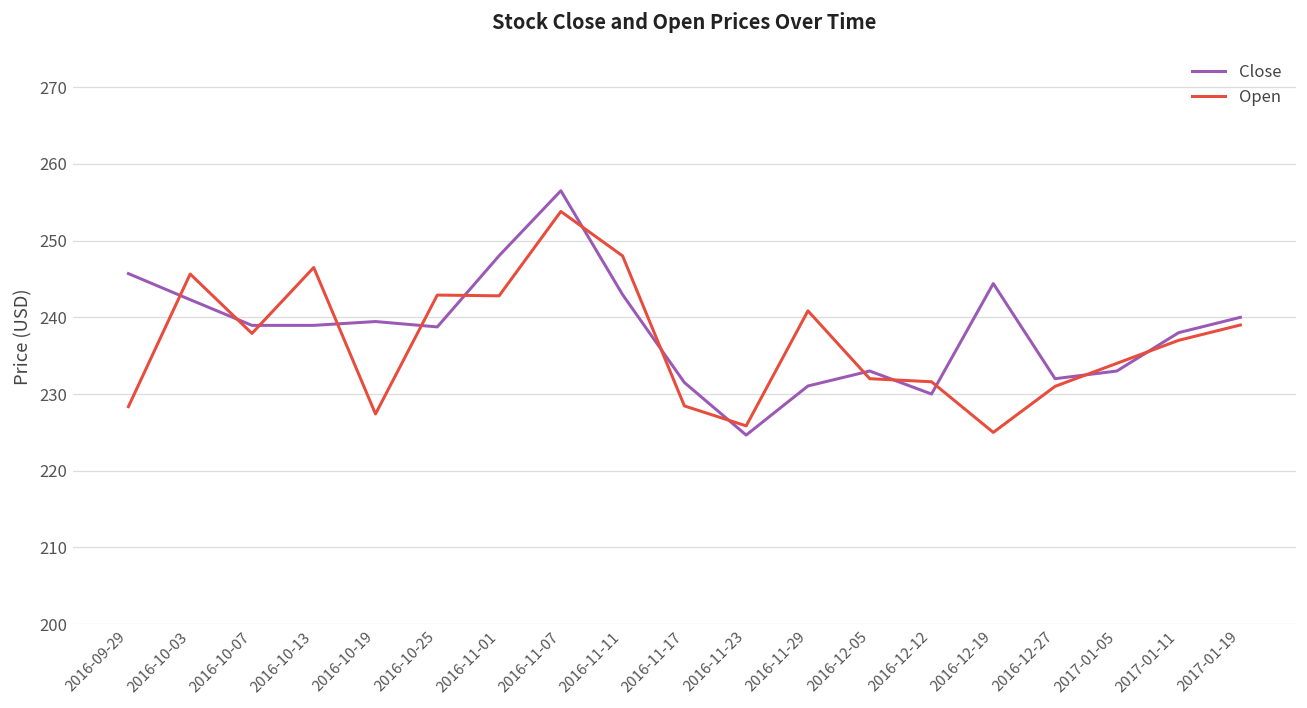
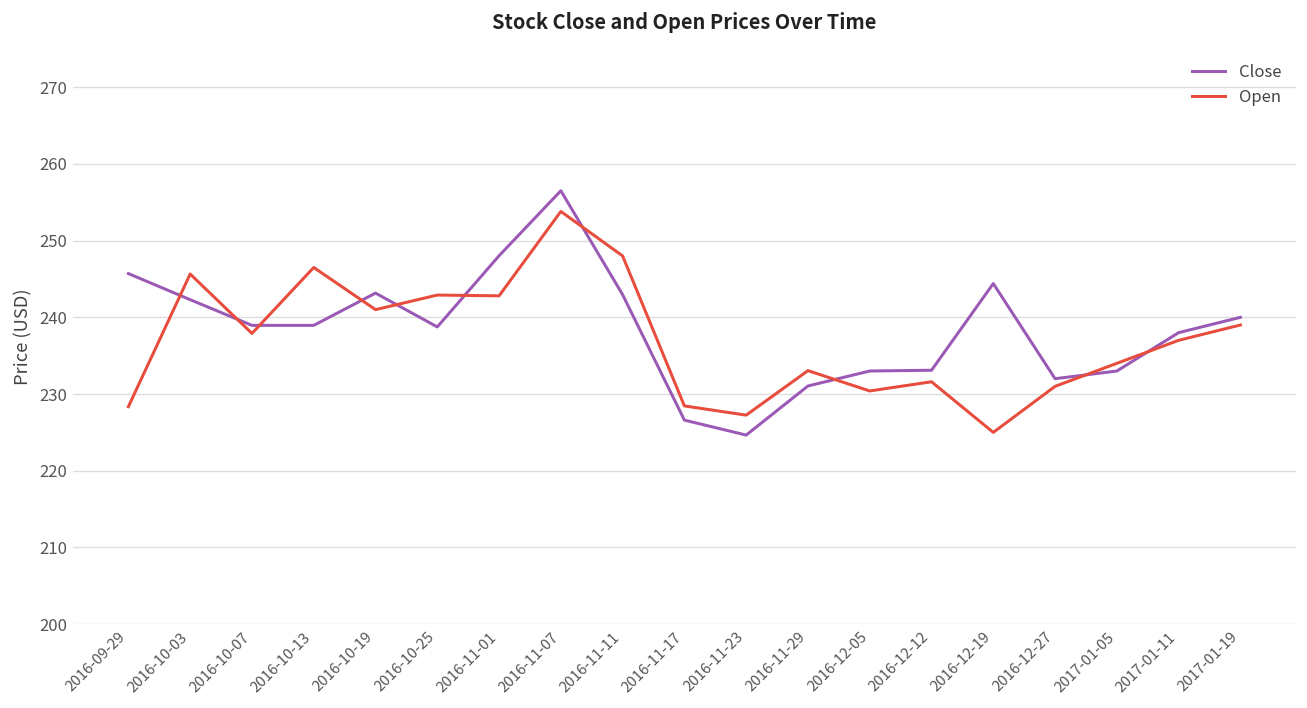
Close, 2016-10-19: 239 -> 243
Open, 2016-10-19: 227 -> 241
Close, 2016-11-17: 232 -> 227
Open, 2016-11-23: 226 -> 227
Open, 2016-11-29: 241 -> 233
Open, 2016-12-05: 232 -> 230
Close, 2016-12-12: 230 -> 233
